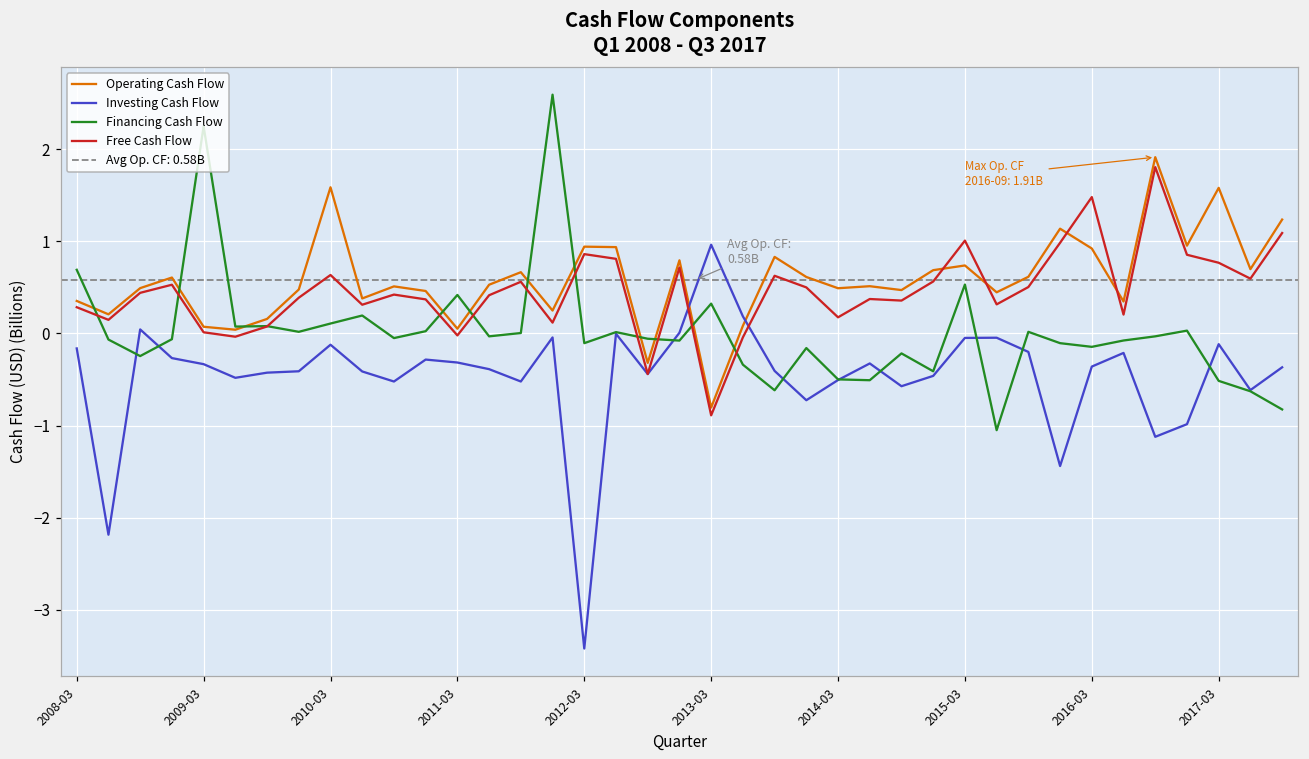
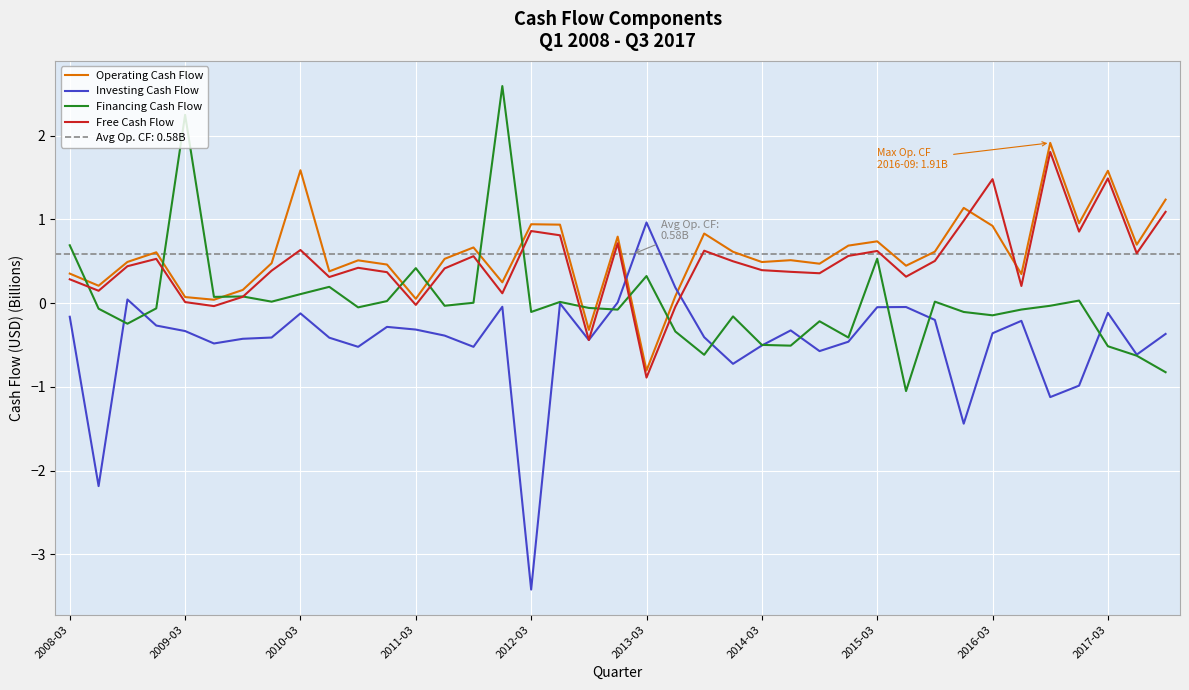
Free Cash Flow, 2014-03: 0.2 -> 0.4
Free Cash Flow, 2015-03: 1.0 -> 0.6
Free Cash Flow, 2017-03: 0.8 -> 1.5
